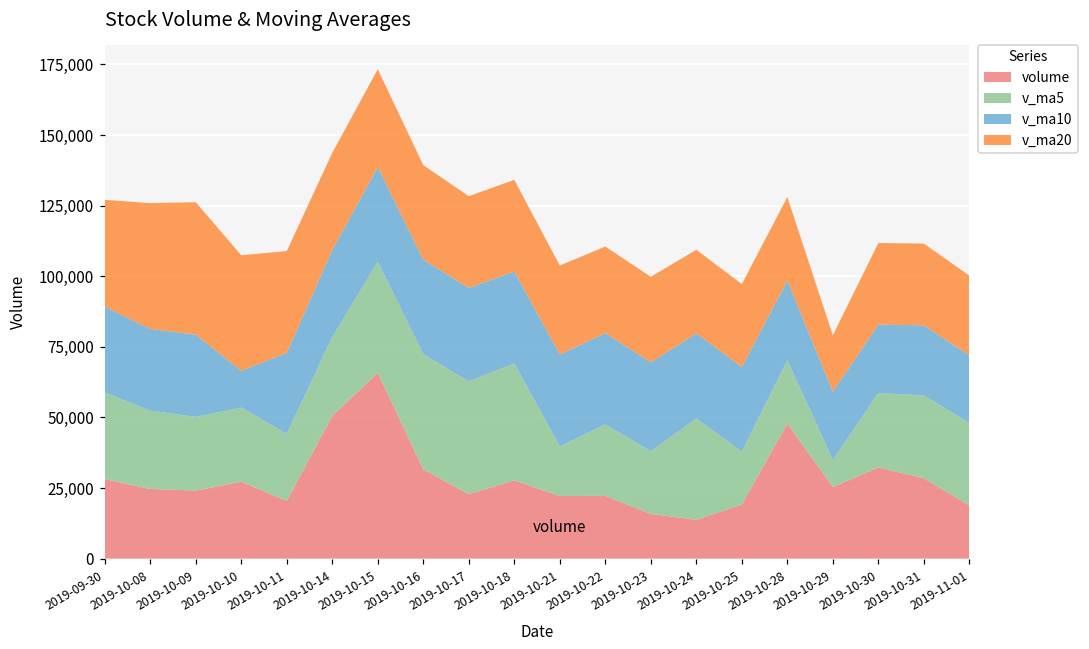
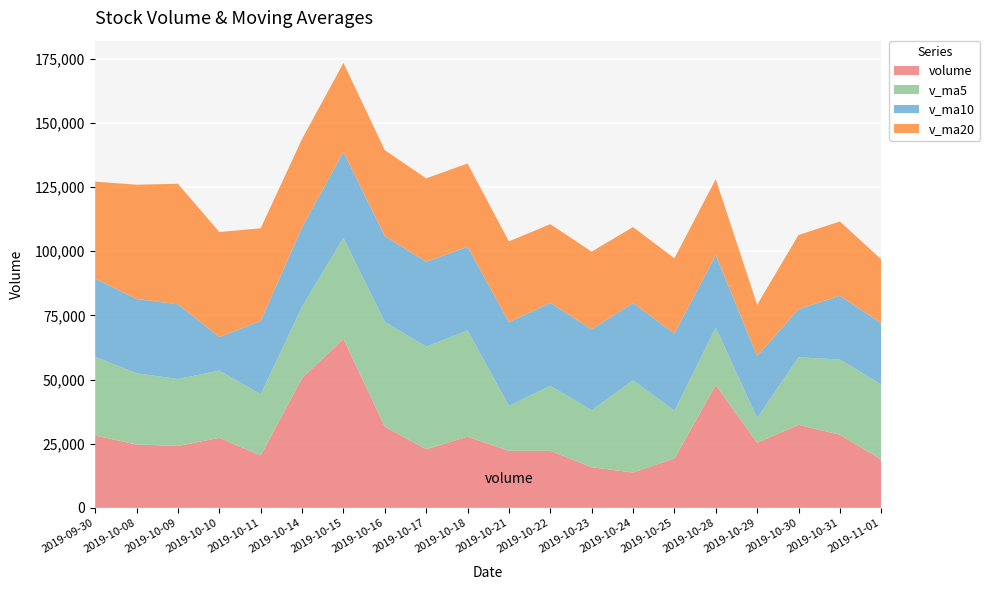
v_ma10, 2019-10-30: 24,000 -> 19,000
v_ma20, 2019-11-01: 28,000 -> 25,000
